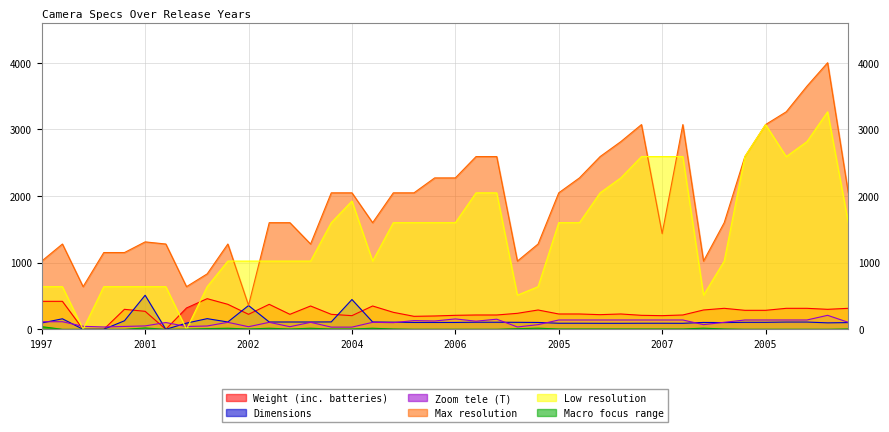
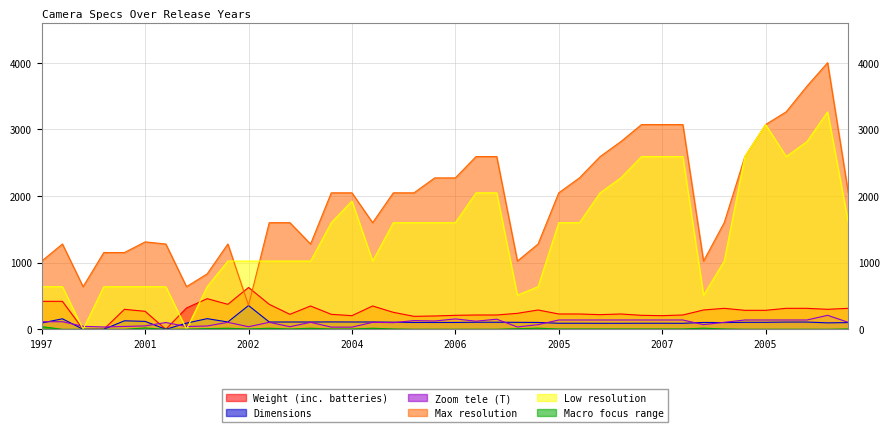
Dimensions, 2001: 500 -> 100
Weight (inc. batteries), 2002: 200 -> 600
Dimensions, 2004: 400 -> 100
Max resolution, 2007: 1400 -> 3100
